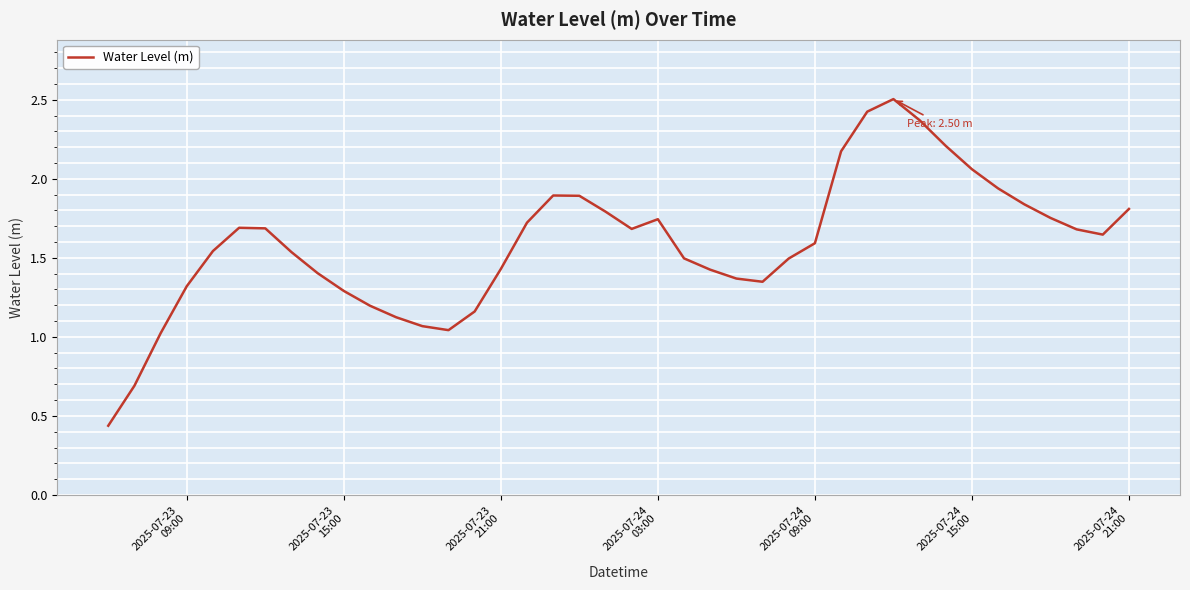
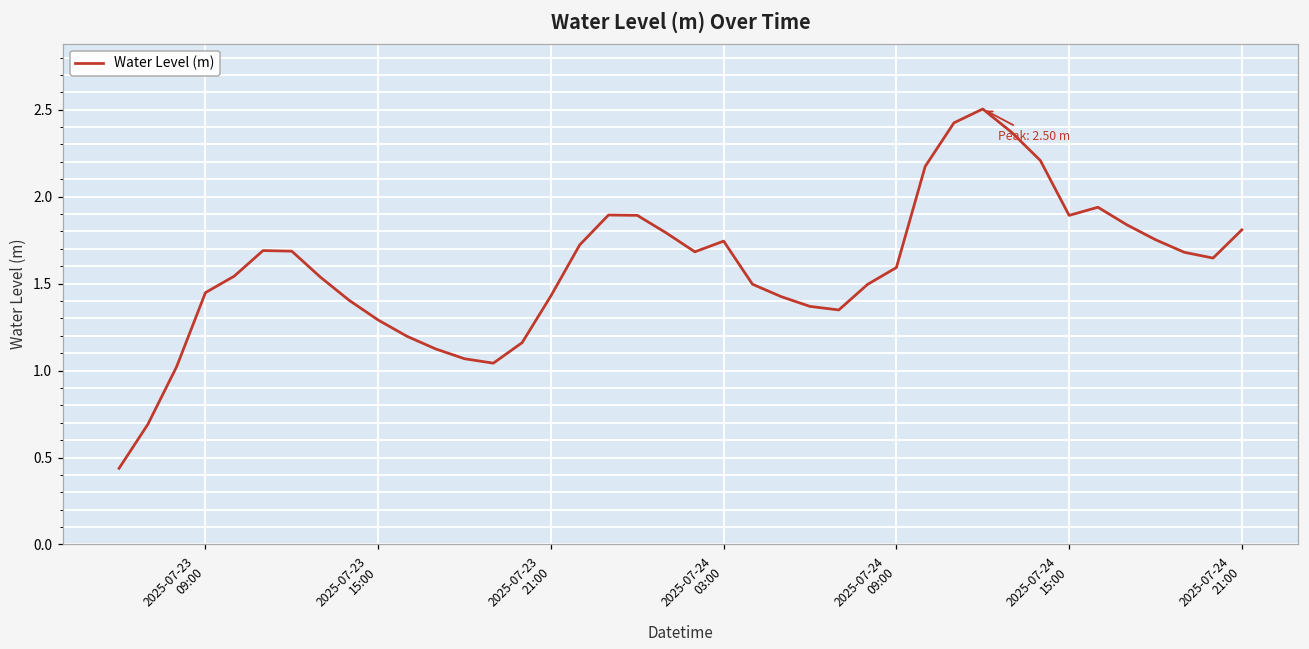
2025-07-23 09:00: 1.32 -> 1.45
2025-07-24 15:00: 2.06 -> 1.89
